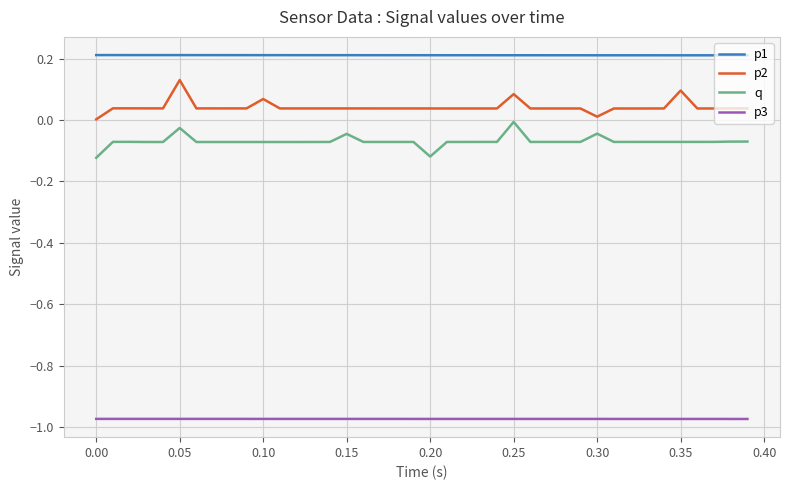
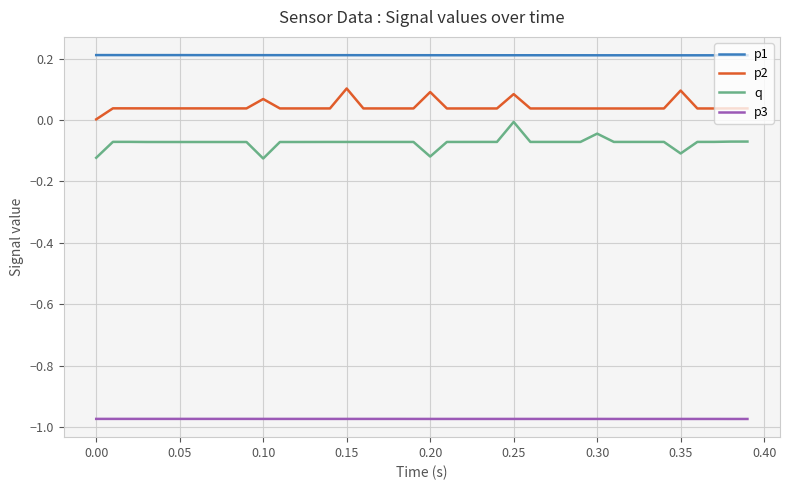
p2, 0.05: 0.13 -> 0.04
q, 0.05: -0.03 -> -0.07
q, 0.10: -0.07 -> -0.13
p2, 0.15: 0.04 -> 0.10
q, 0.15: -0.04 -> -0.07
p2, 0.20: 0.04 -> 0.09
p2, 0.30: 0.01 -> 0.04
q, 0.35: -0.07 -> -0.11
